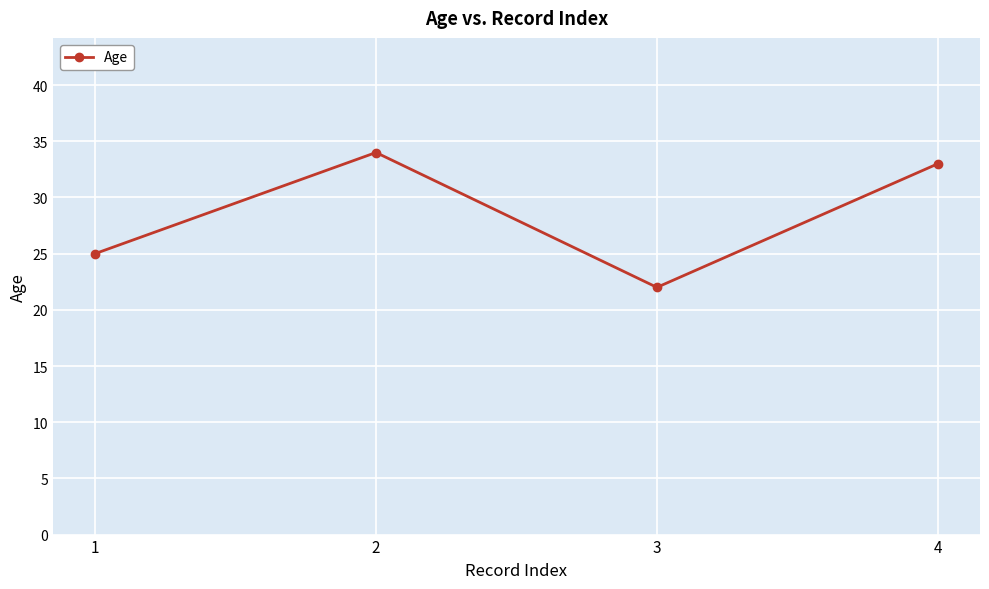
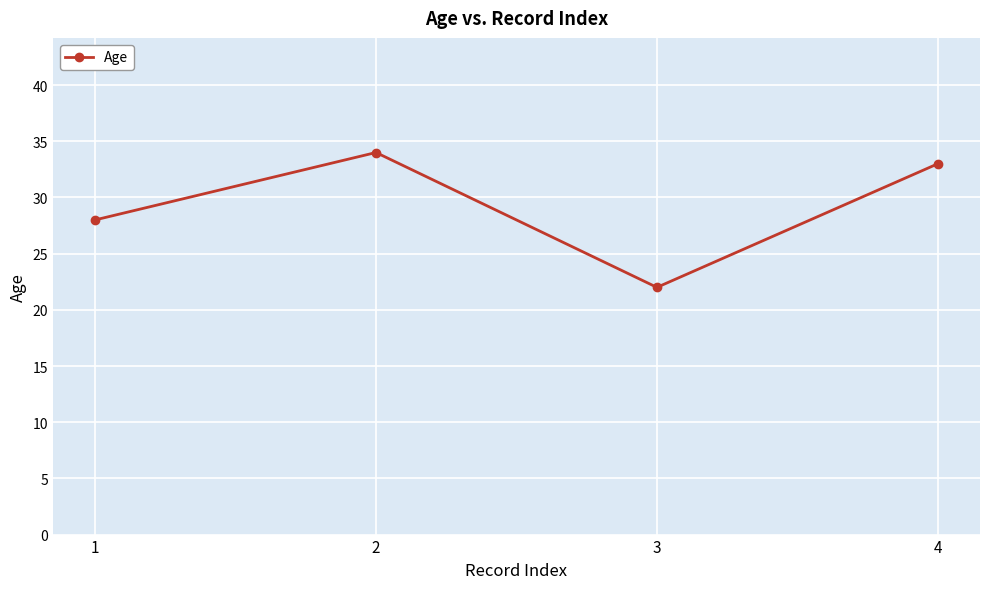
1: 25 -> 28
